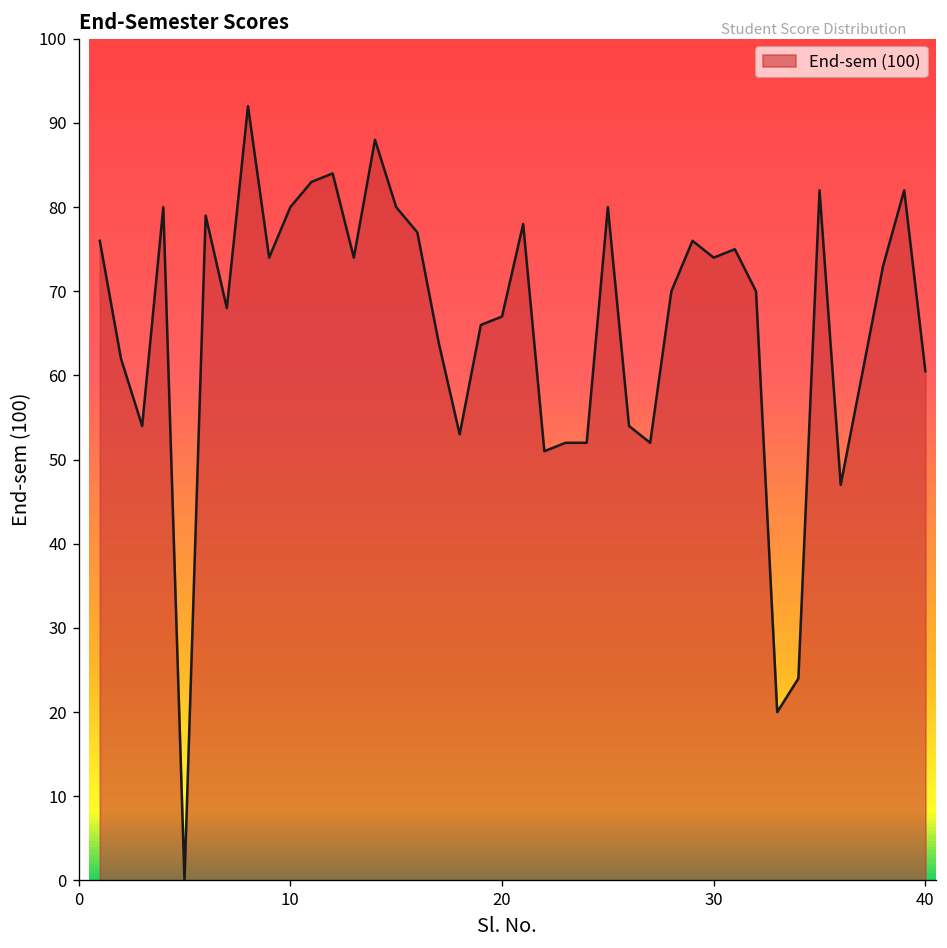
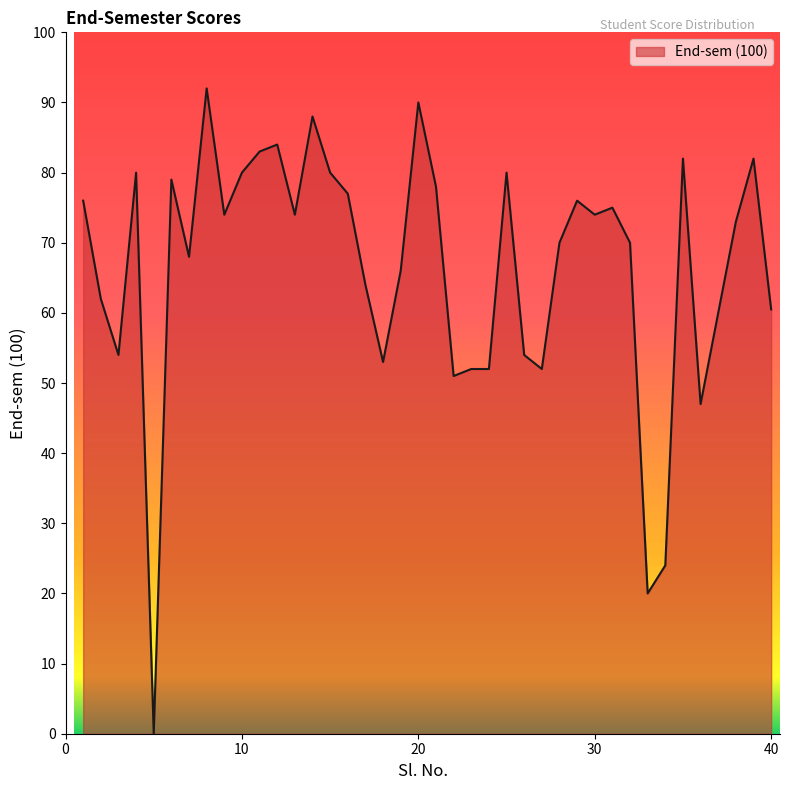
20: 67 -> 90
